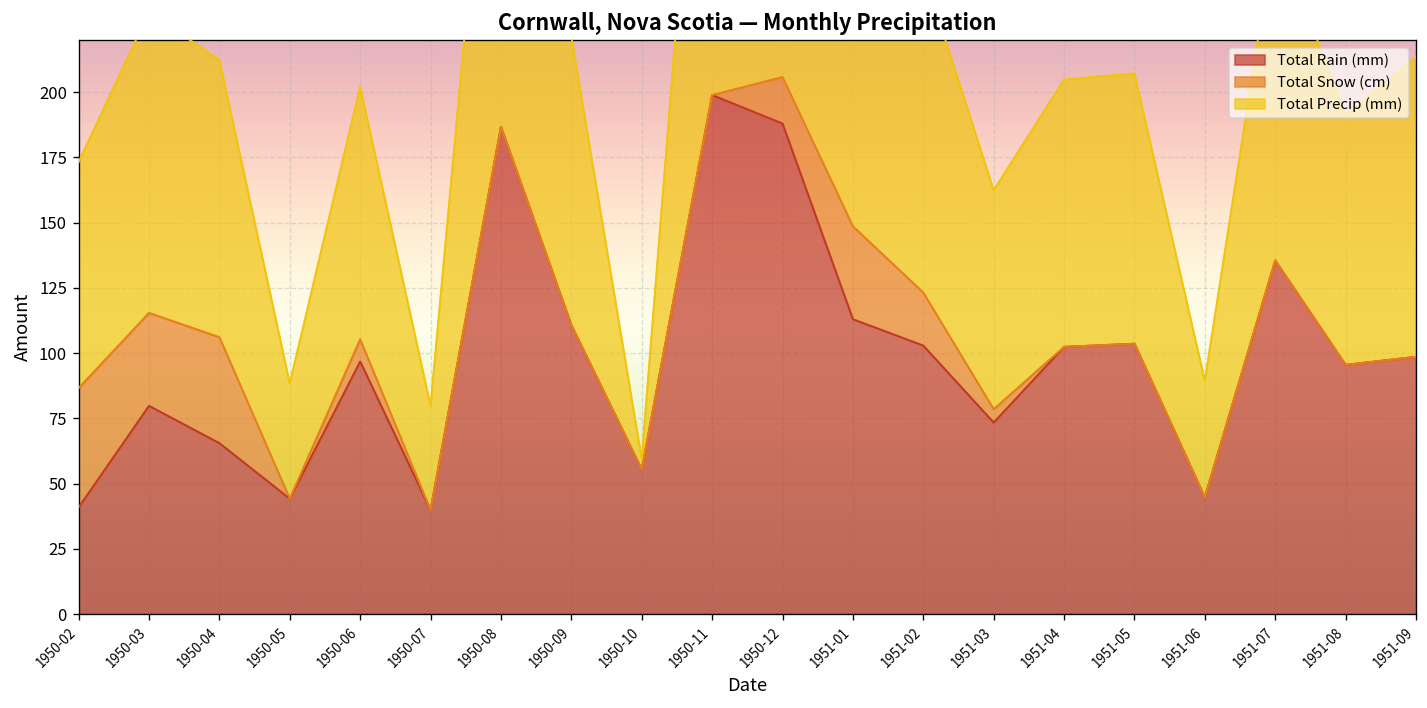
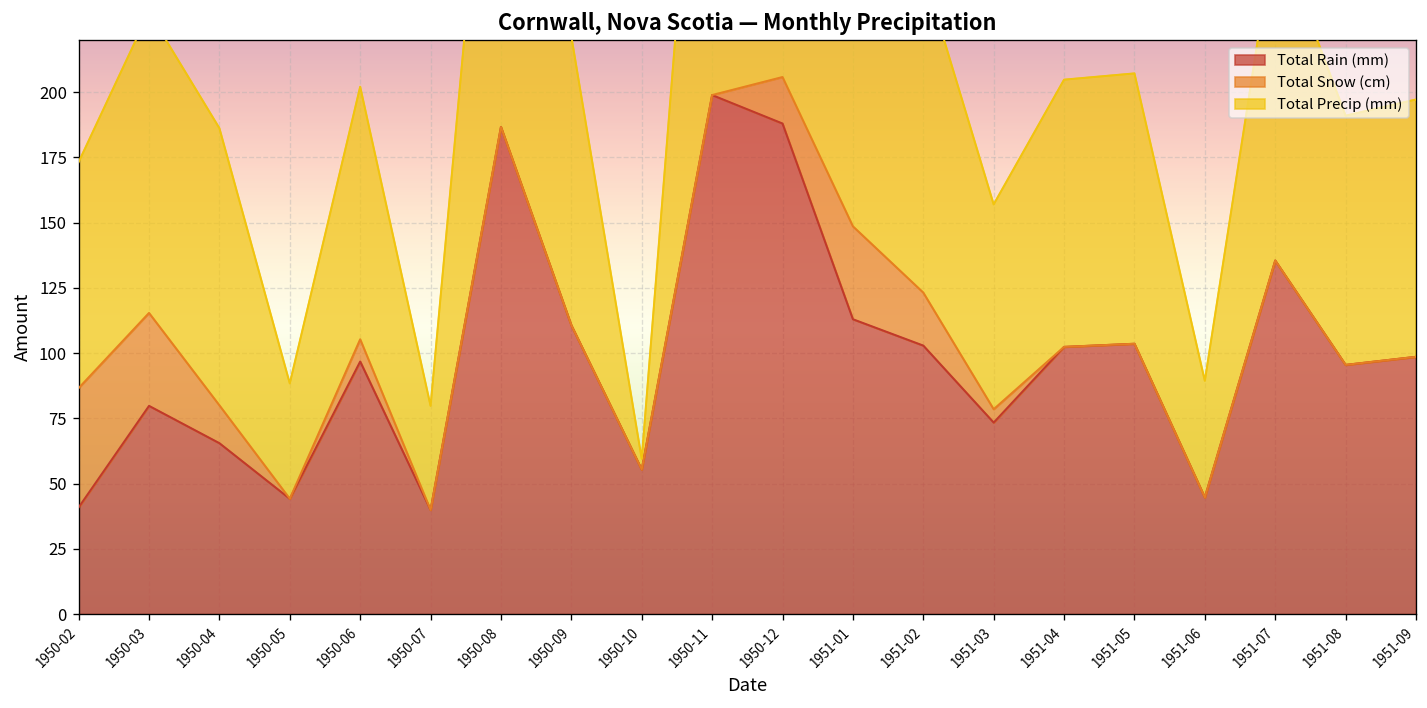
Total Snow (cm), 1950-04: 41 -> 15
Total Precip (mm), 1951-03: 84 -> 79
Total Precip (mm), 1951-09: 115 -> 99
